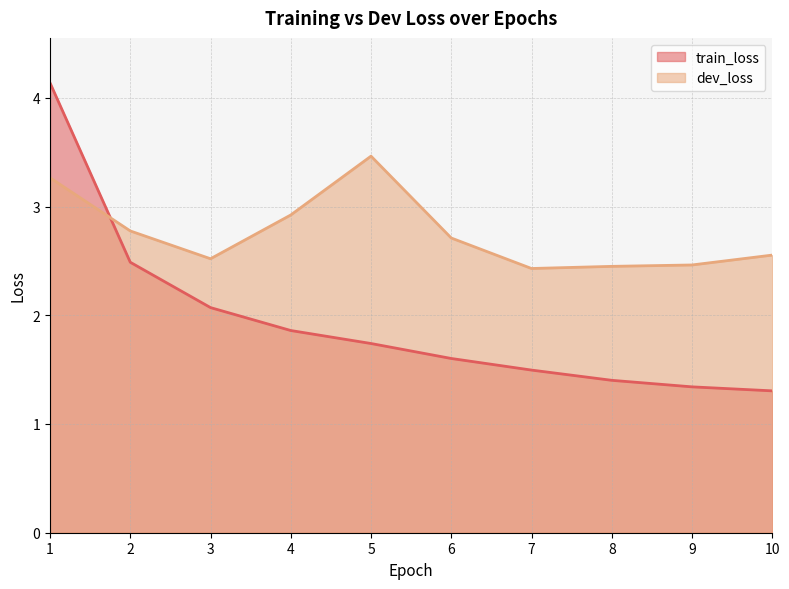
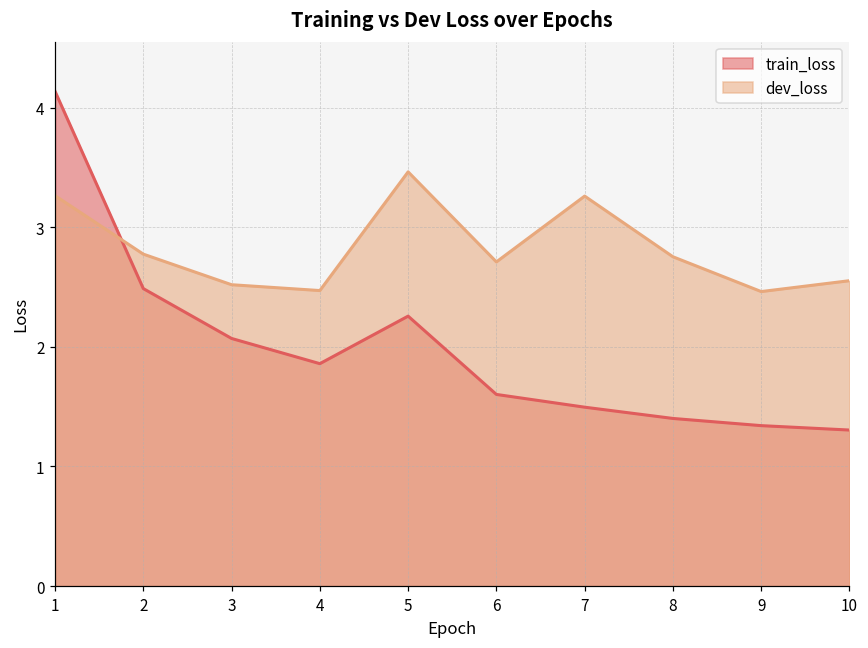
dev_loss, 4: 2.92 -> 2.47
train_loss, 5: 1.74 -> 2.26
dev_loss, 7: 2.43 -> 3.26
dev_loss, 8: 2.45 -> 2.75
